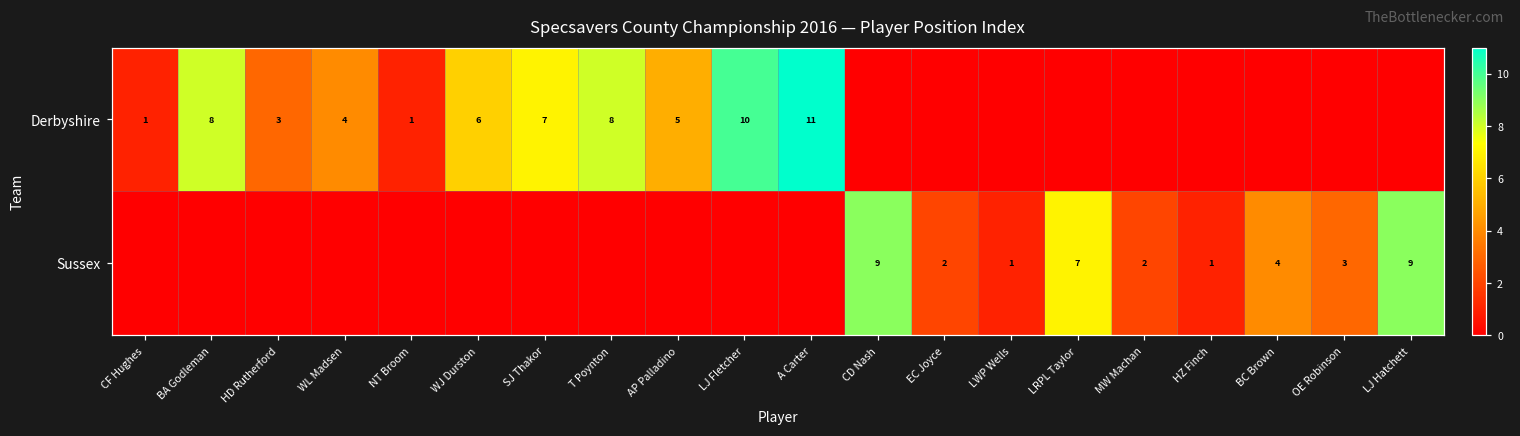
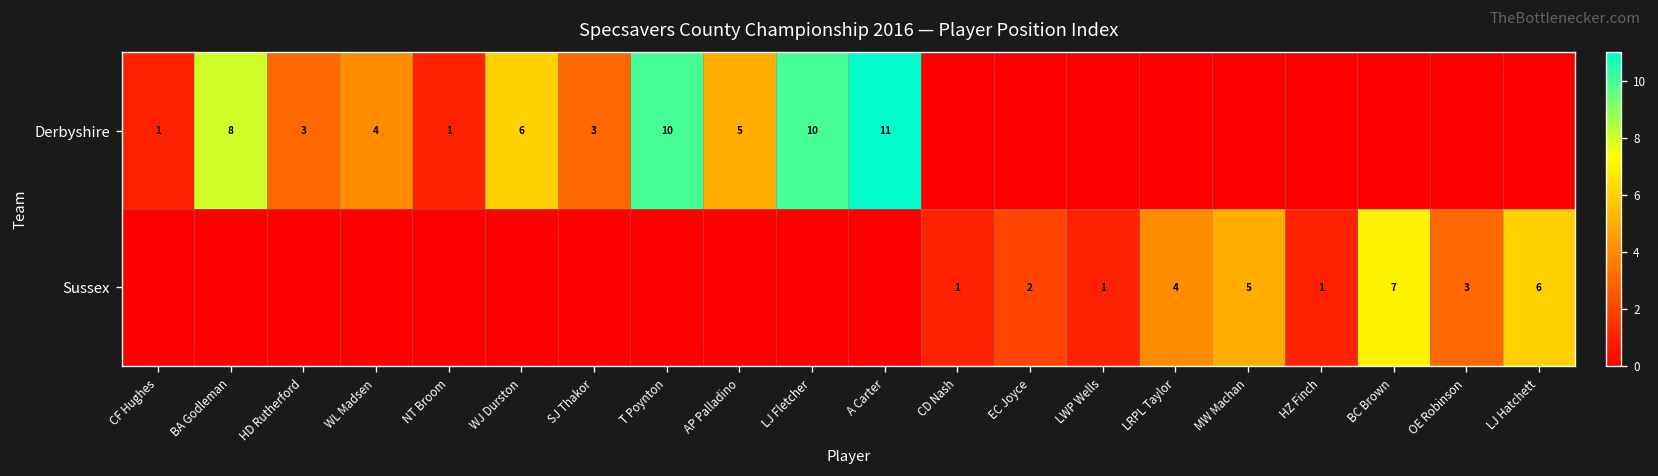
Derbyshire, SJ Thakor: 7 -> 3
Derbyshire, T Poynton: 8 -> 10
Sussex, CD Nash: 9 -> 1
Sussex, LRPL Taylor: 7 -> 4
Sussex, MW Machan: 2 -> 5
Sussex, BC Brown: 4 -> 7
Sussex, LJ Hatchett: 9 -> 6
